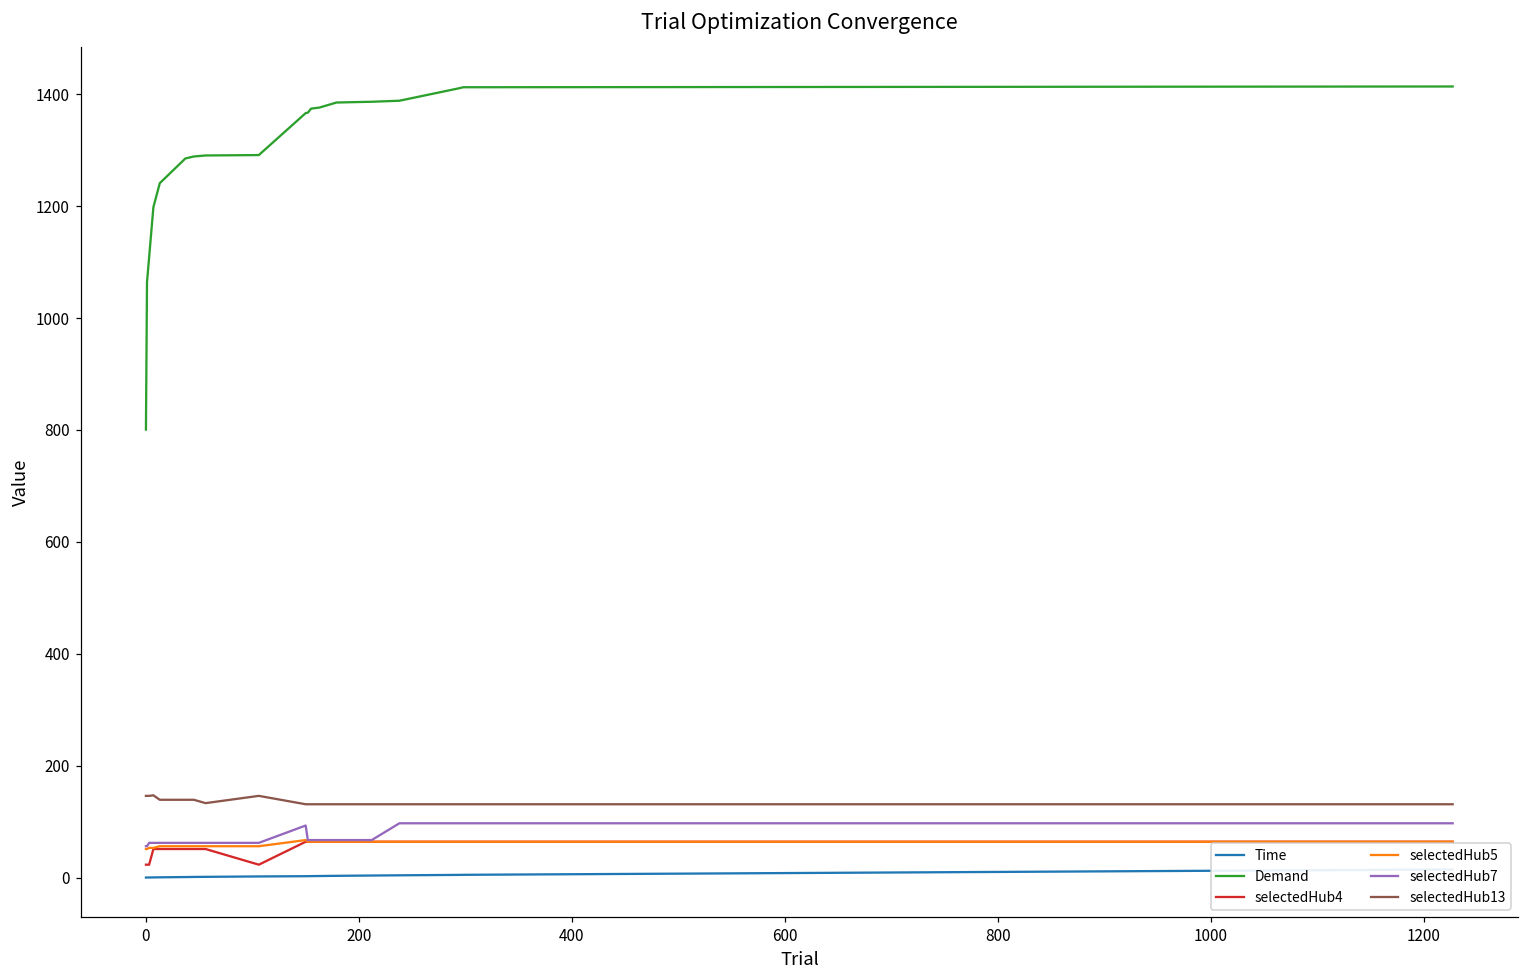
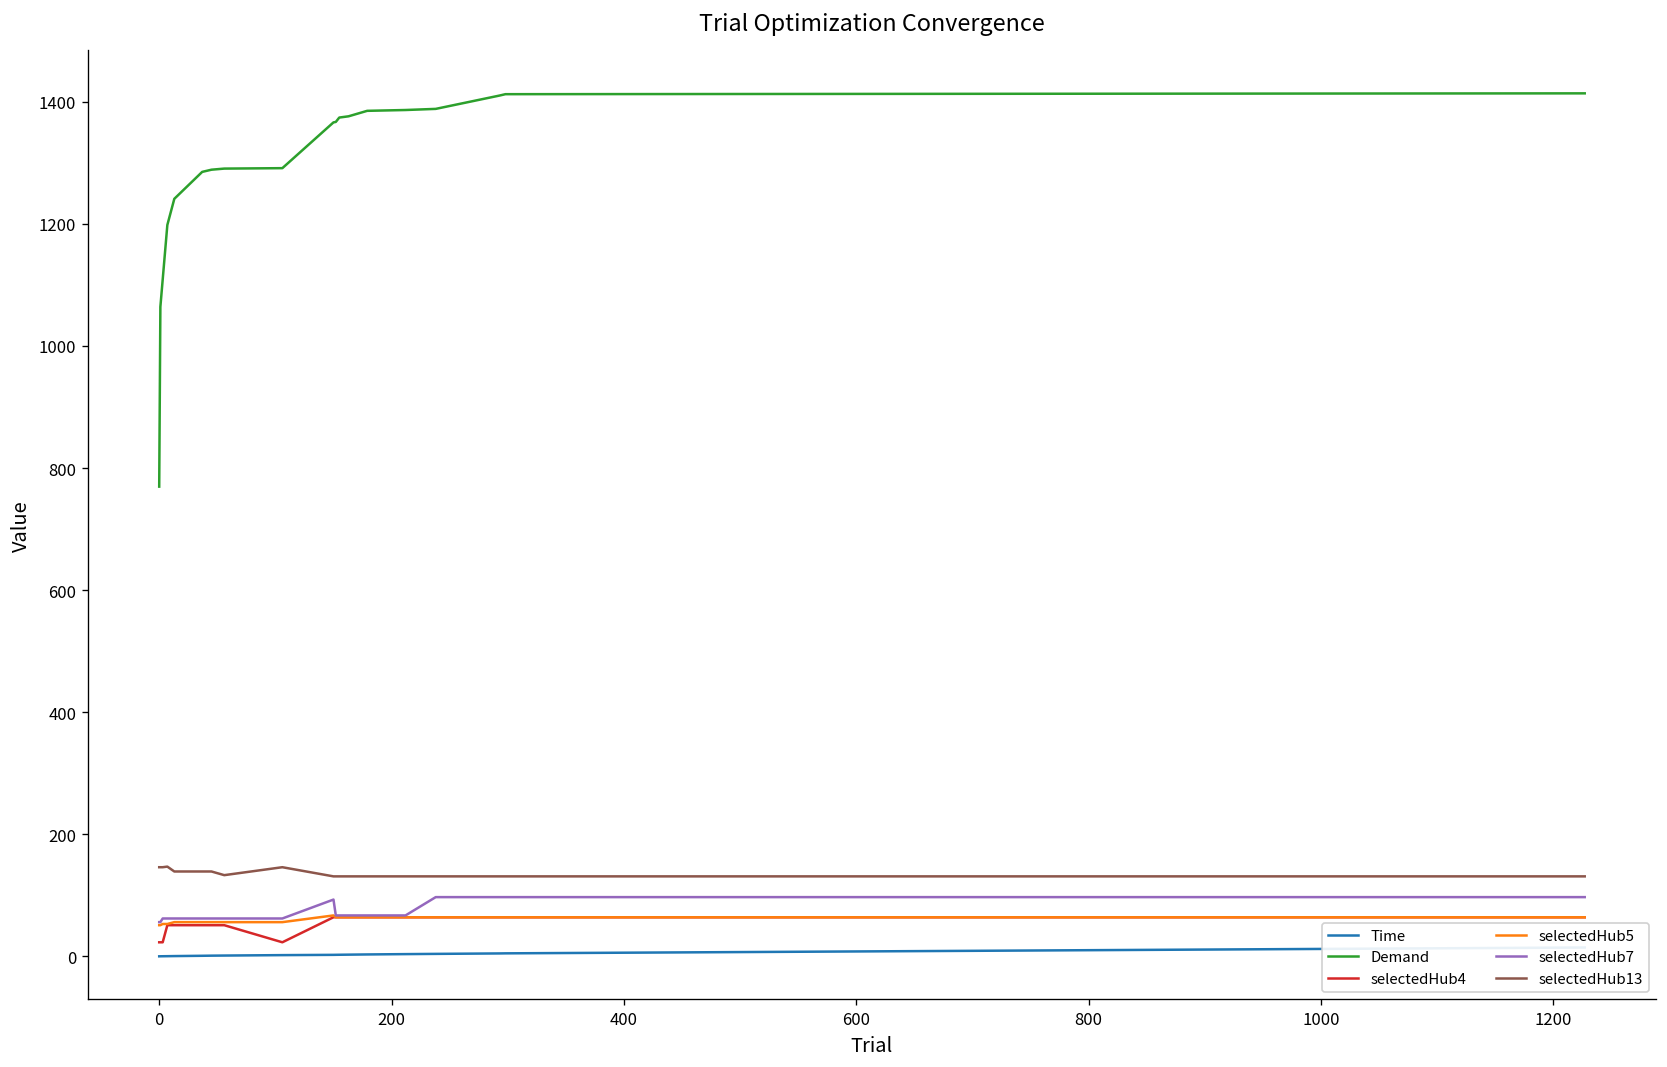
Demand, 0: 800 -> 770
